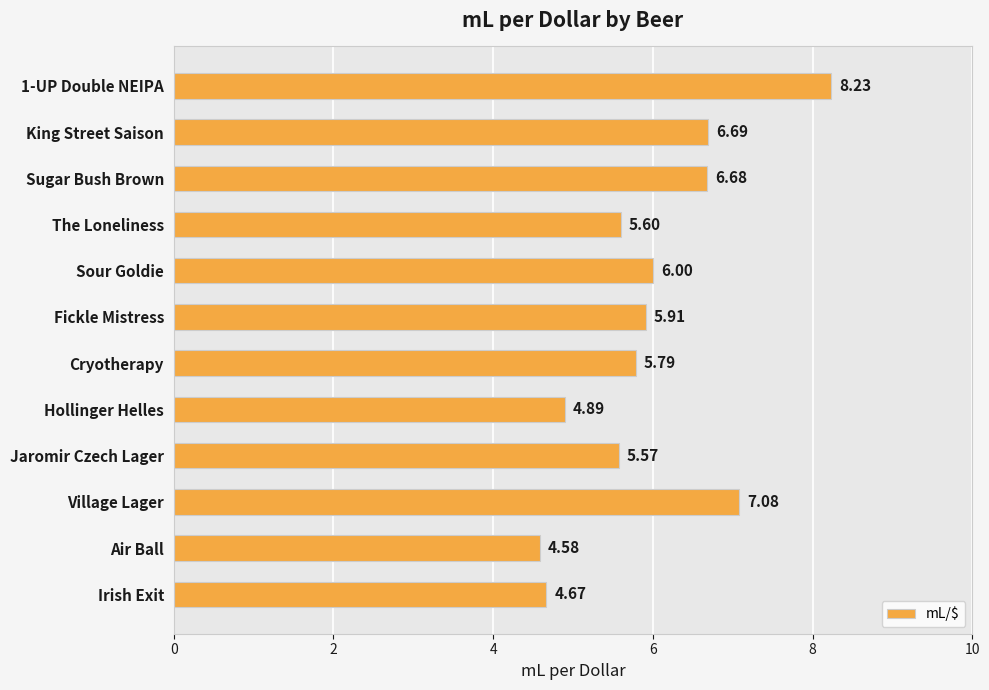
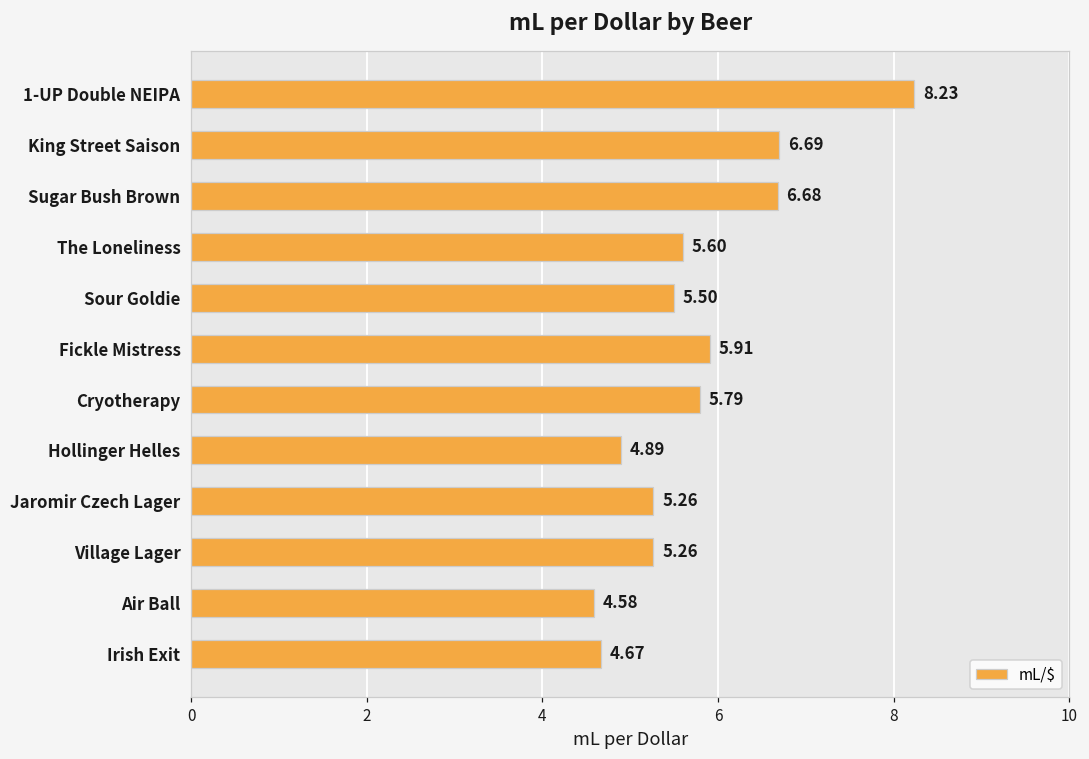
Sour Goldie: 6.00 -> 5.50
Jaromir Czech Lager: 5.57 -> 5.26
Village Lager: 7.08 -> 5.26
